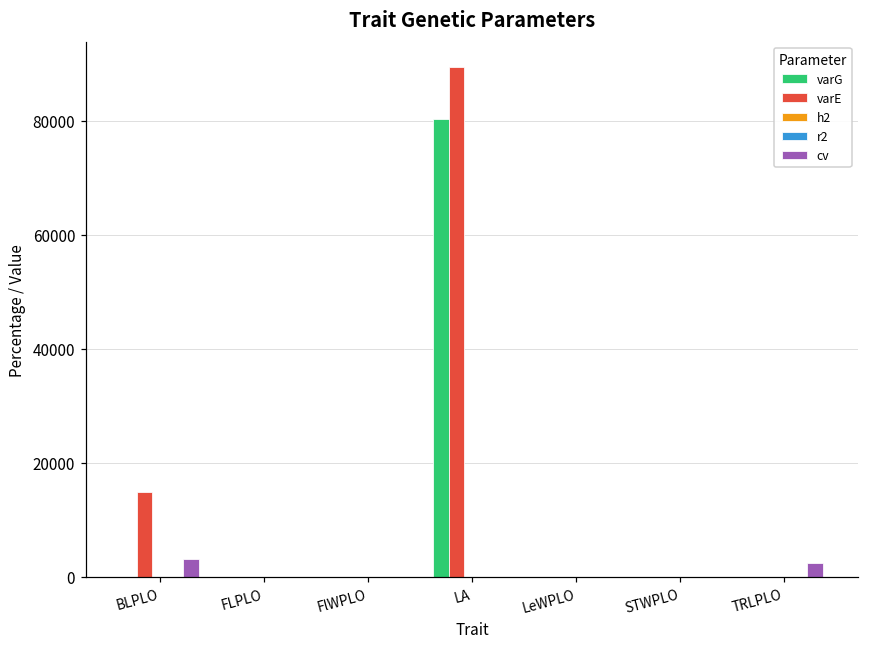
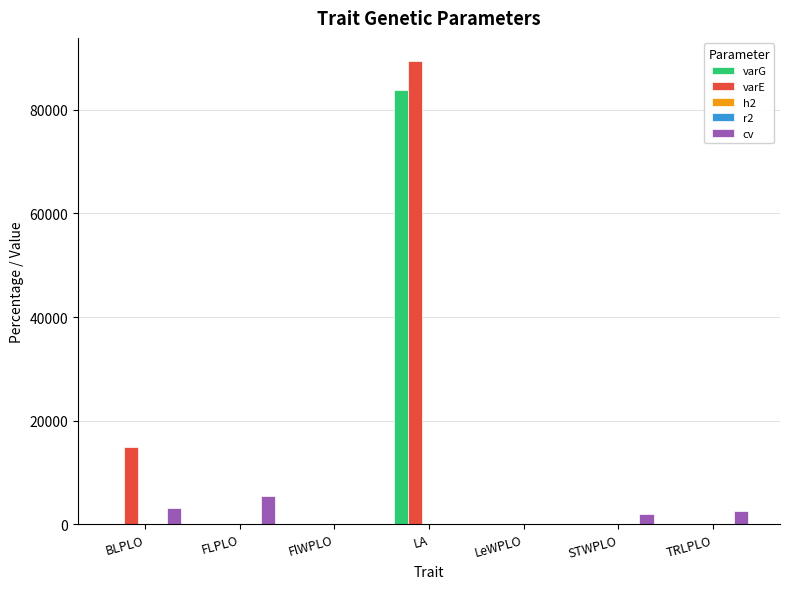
cv, FLPLO: 0 -> 5000
varG, LA: 80000 -> 84000
cv, STWPLO: 0 -> 2000
